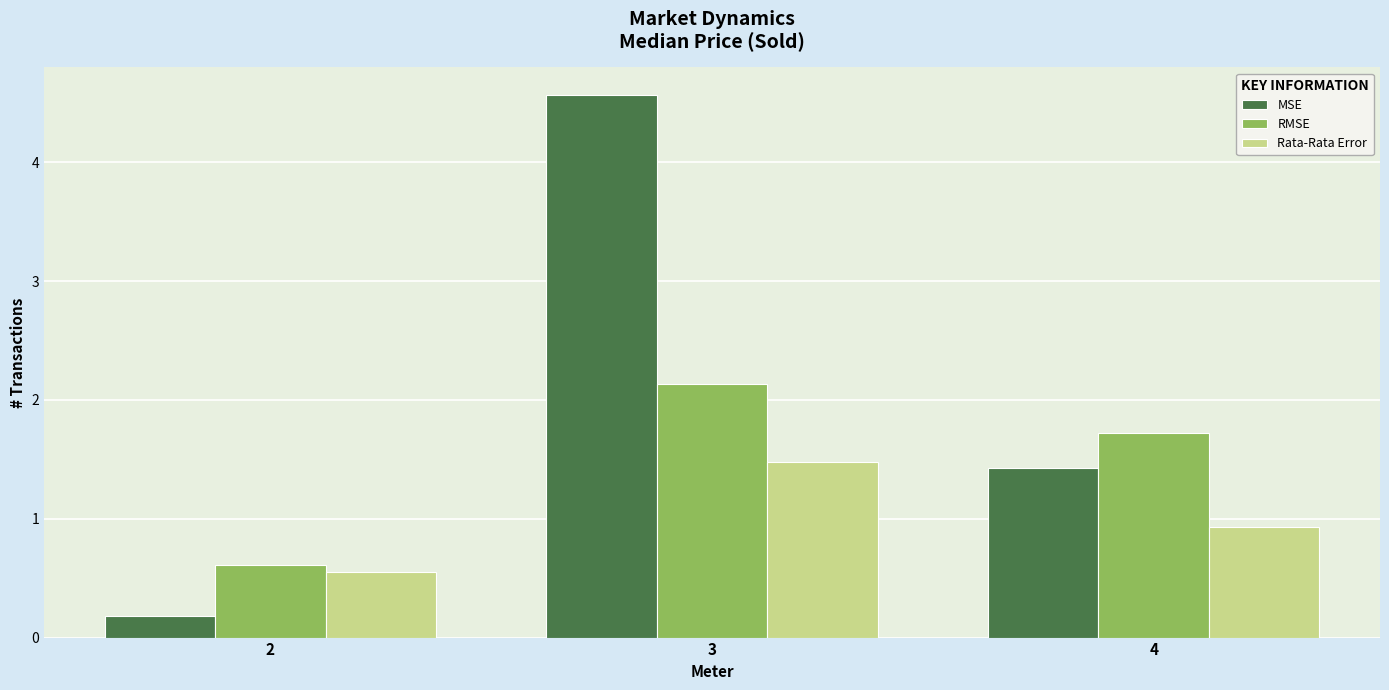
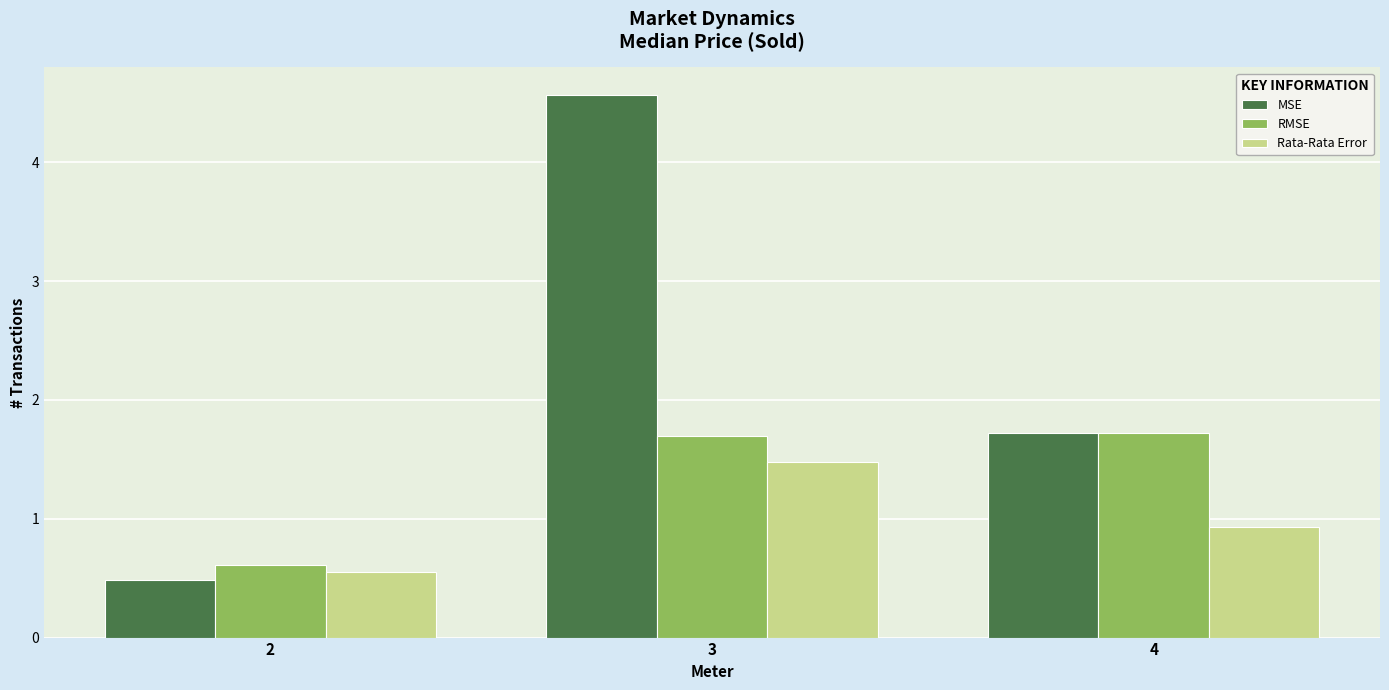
MSE, 2: 0.18 -> 0.48
RMSE, 3: 2.14 -> 1.69
MSE, 4: 1.43 -> 1.72
